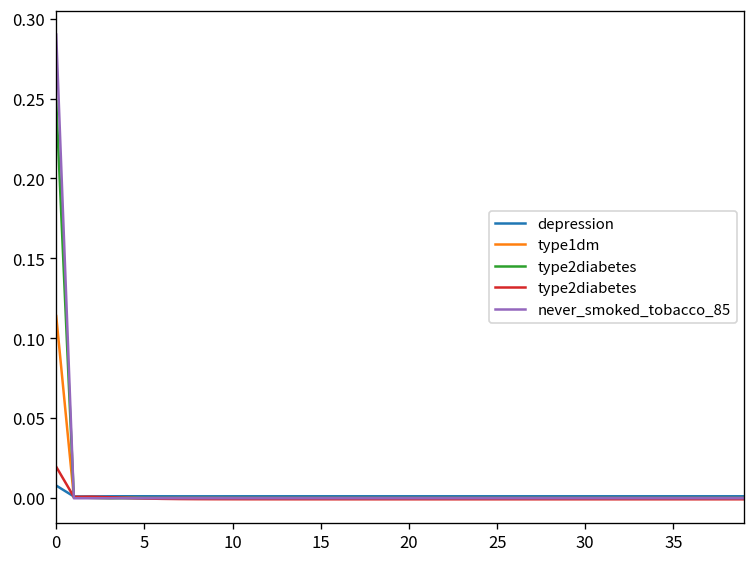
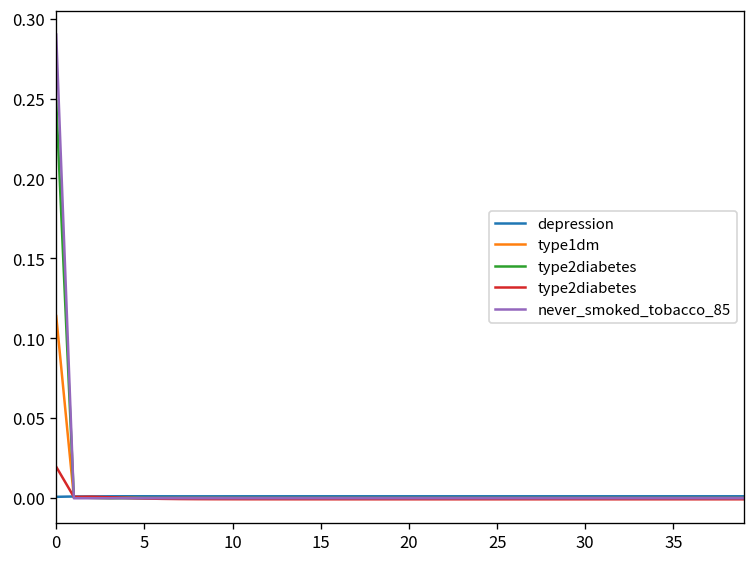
depression, 0: 0.008 -> 0.001
